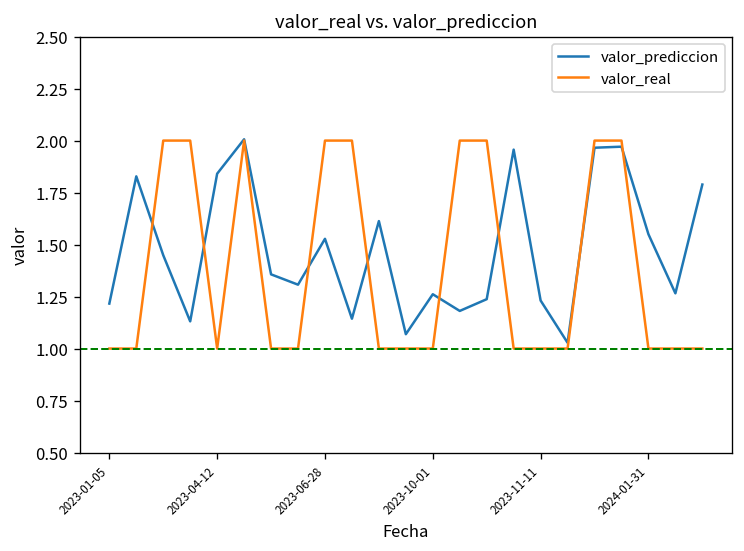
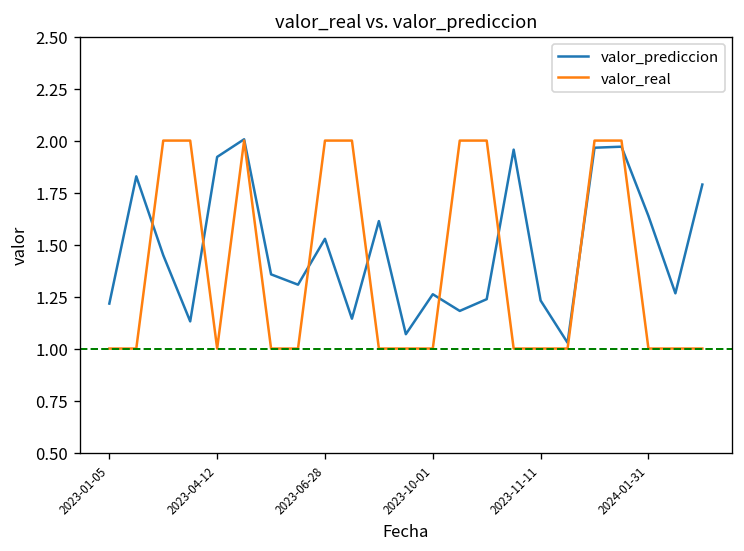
valor_prediccion, 2023-04-12: 1.84 -> 1.92
valor_prediccion, 2024-01-31: 1.55 -> 1.64
